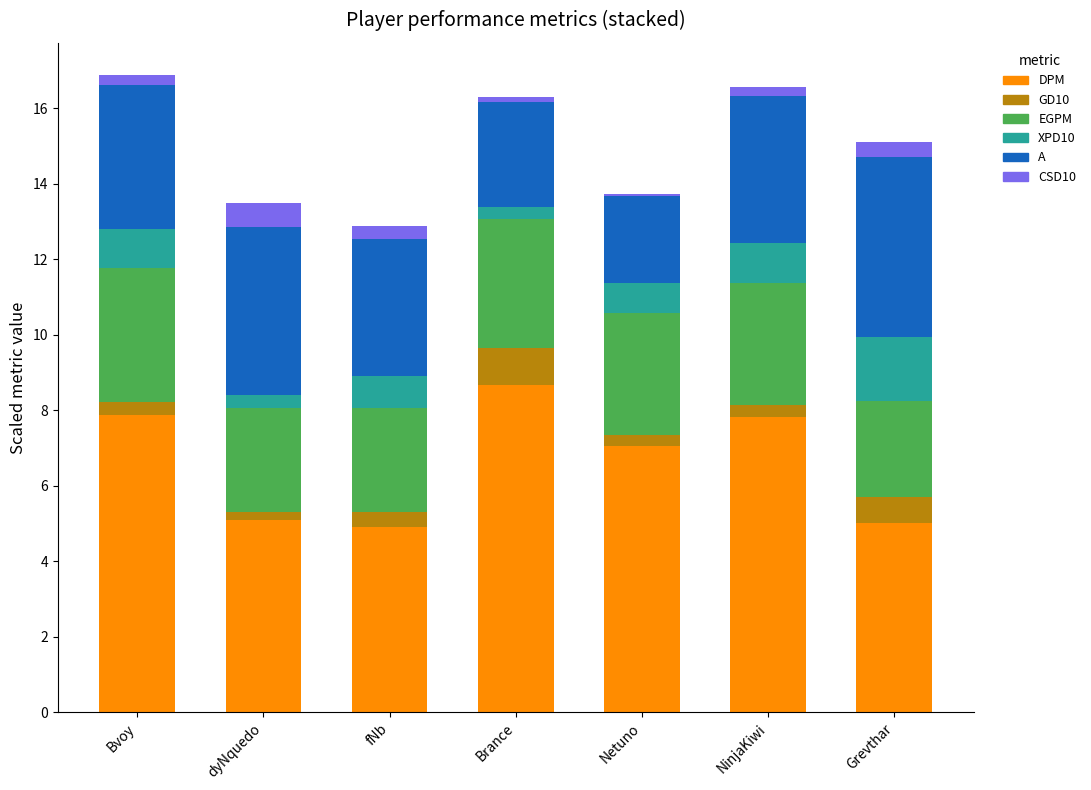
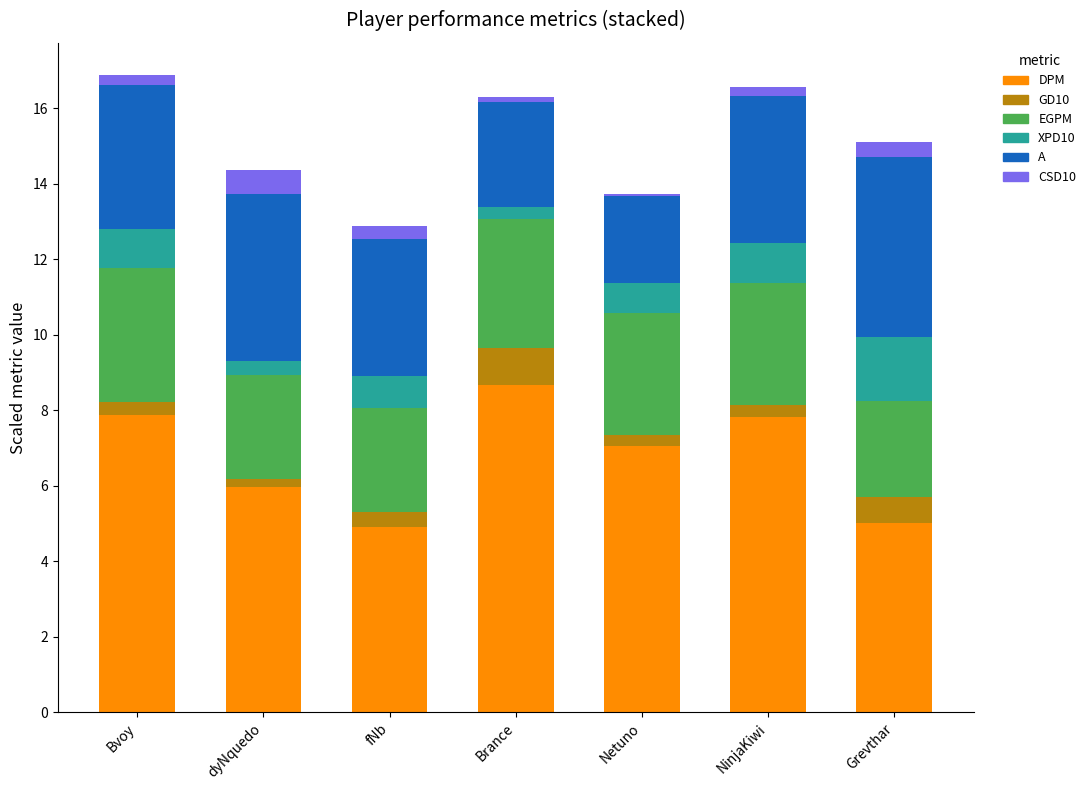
DPM, dyNquedo: 5.1 -> 6.0
